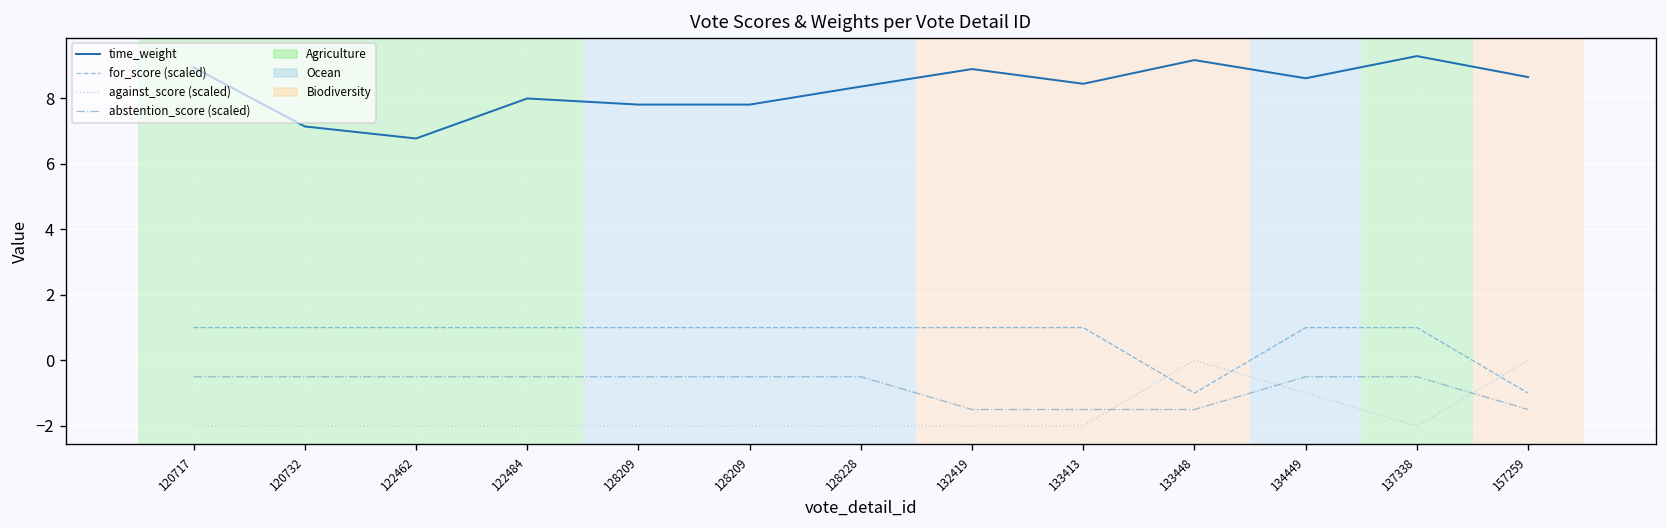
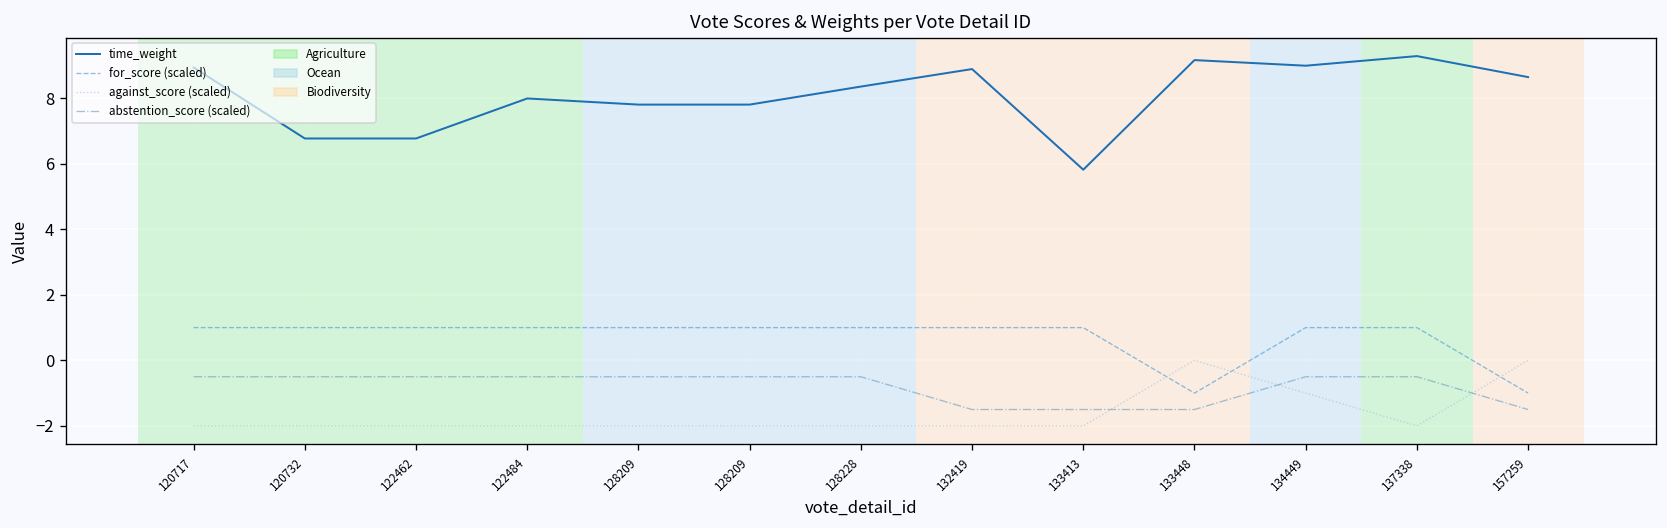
time_weight, 120732: 7.1 -> 6.8
time_weight, 133413: 8.4 -> 5.8
time_weight, 134449: 8.6 -> 9.0
